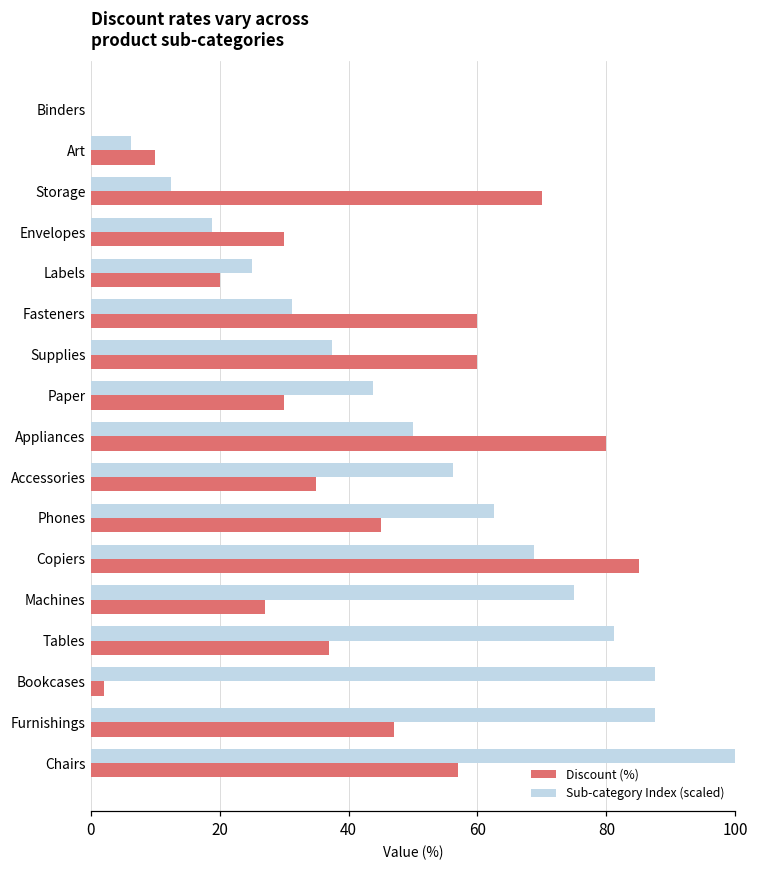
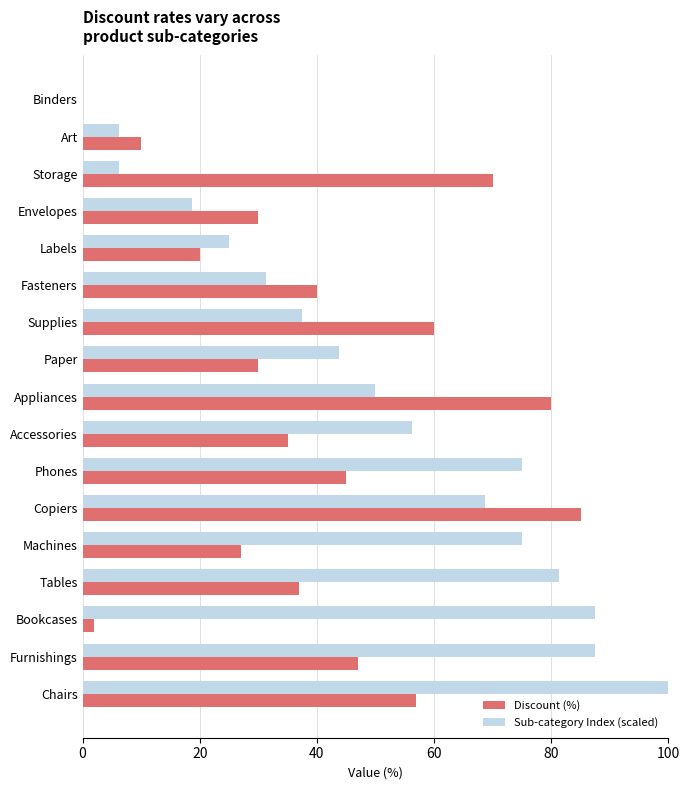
Sub-category Index (scaled), Storage: 13 -> 6
Discount (%), Fasteners: 60 -> 40
Sub-category Index (scaled), Phones: 63 -> 75
